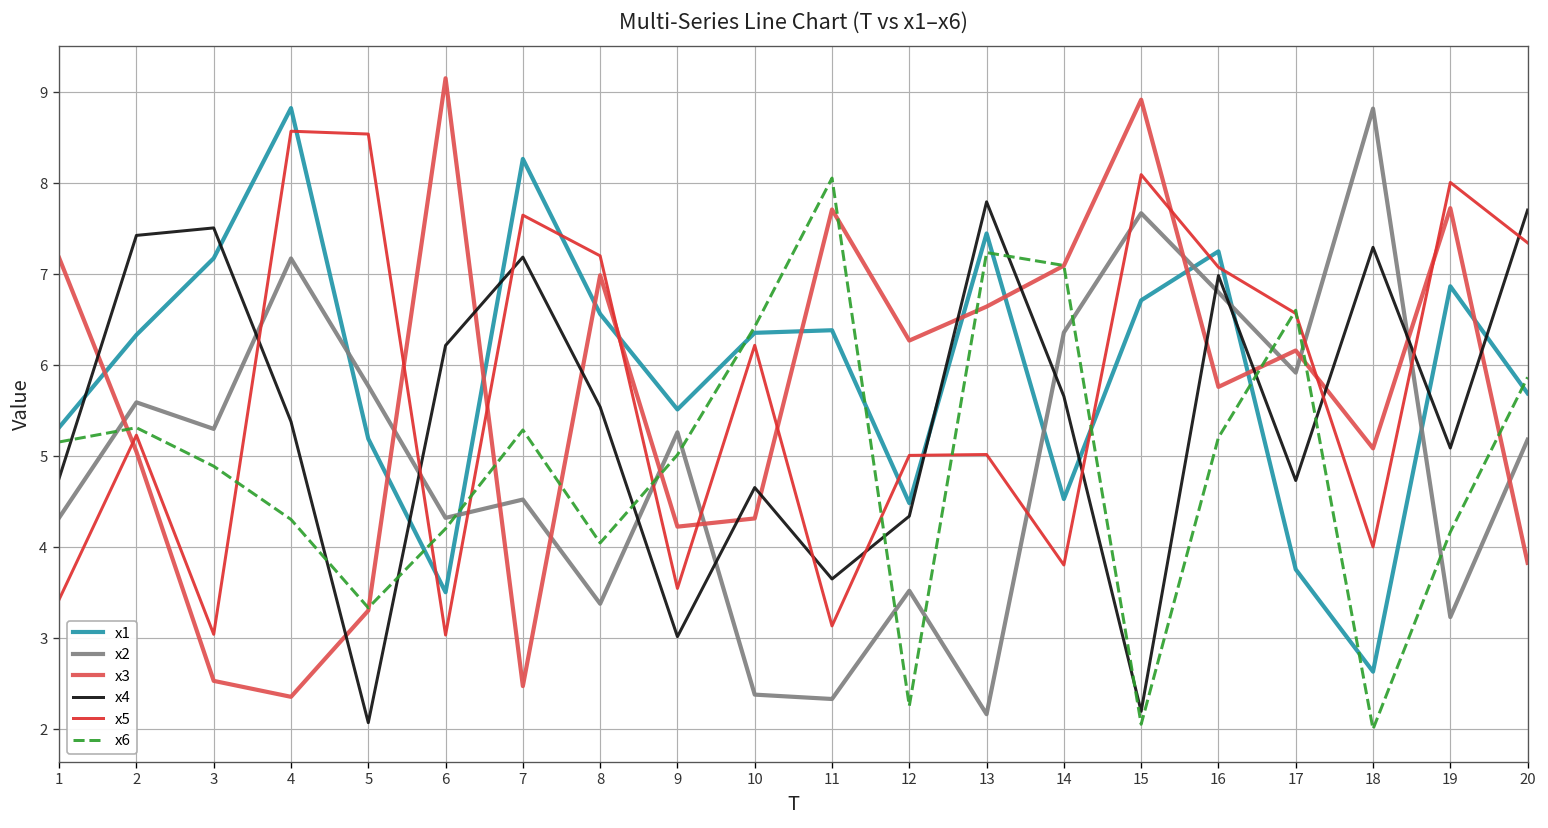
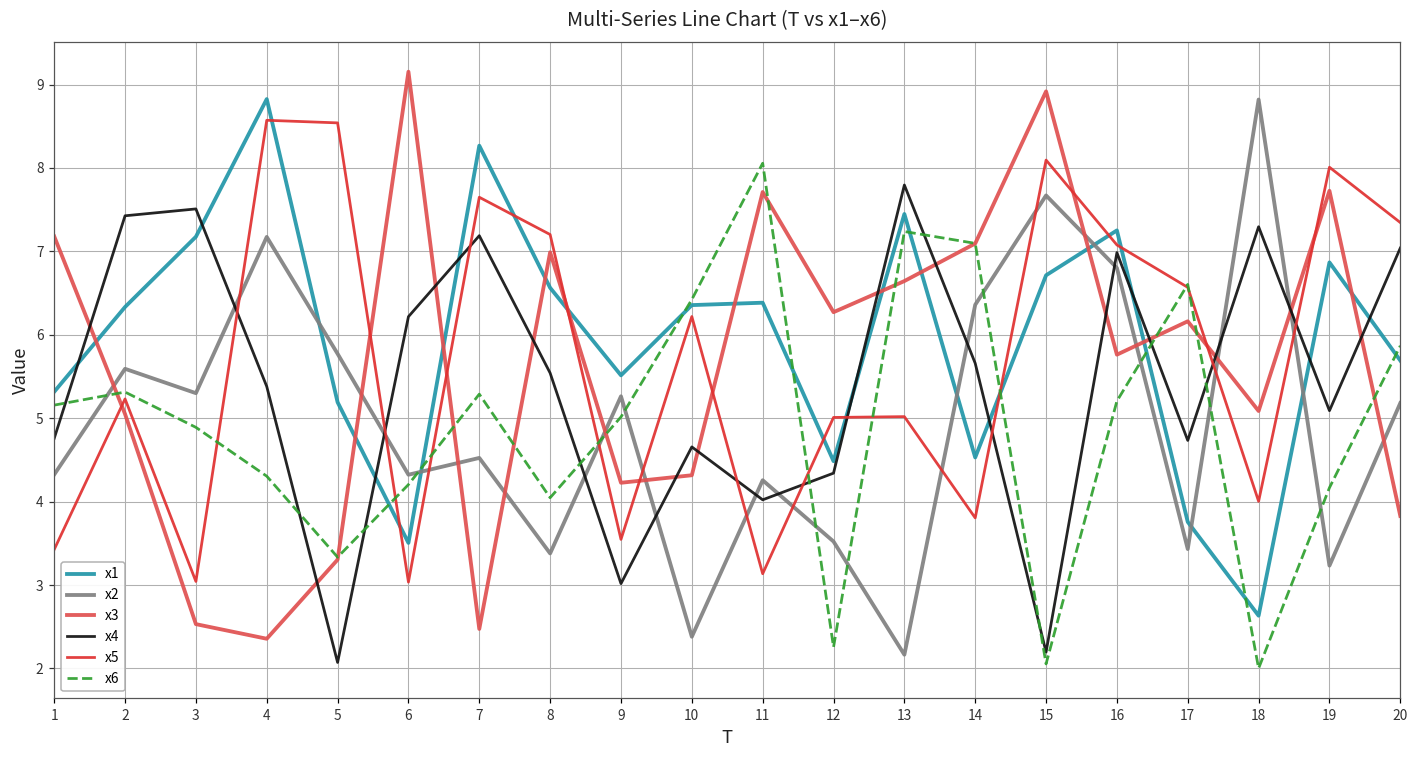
x2, 11: 2.3 -> 4.3
x4, 11: 3.7 -> 4.0
x2, 17: 5.9 -> 3.4
x4, 20: 7.7 -> 7.0
